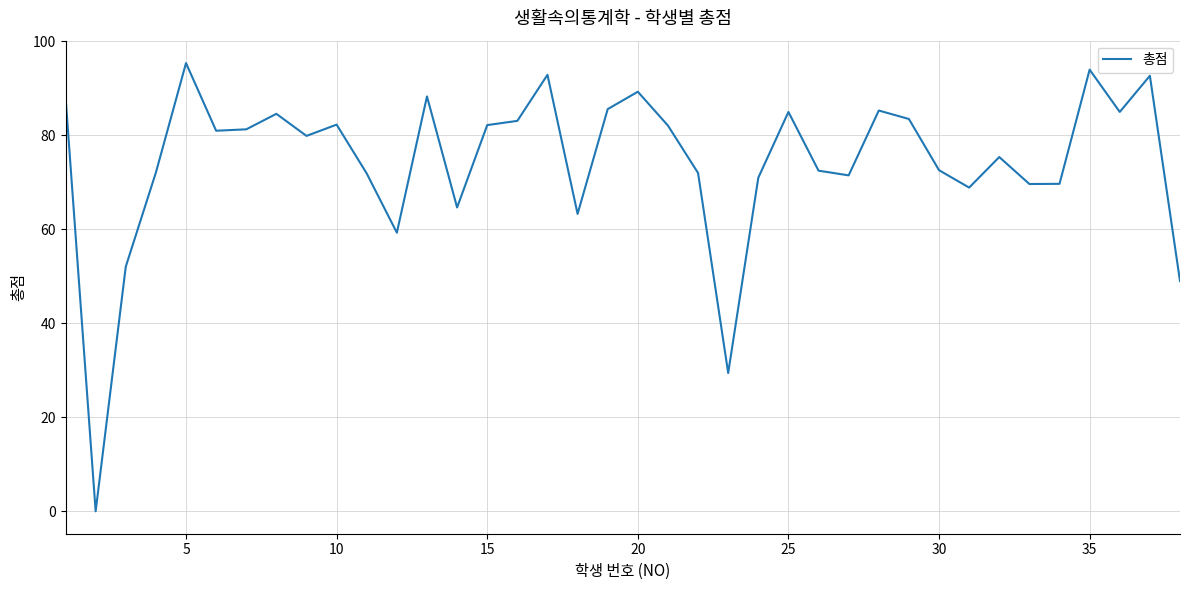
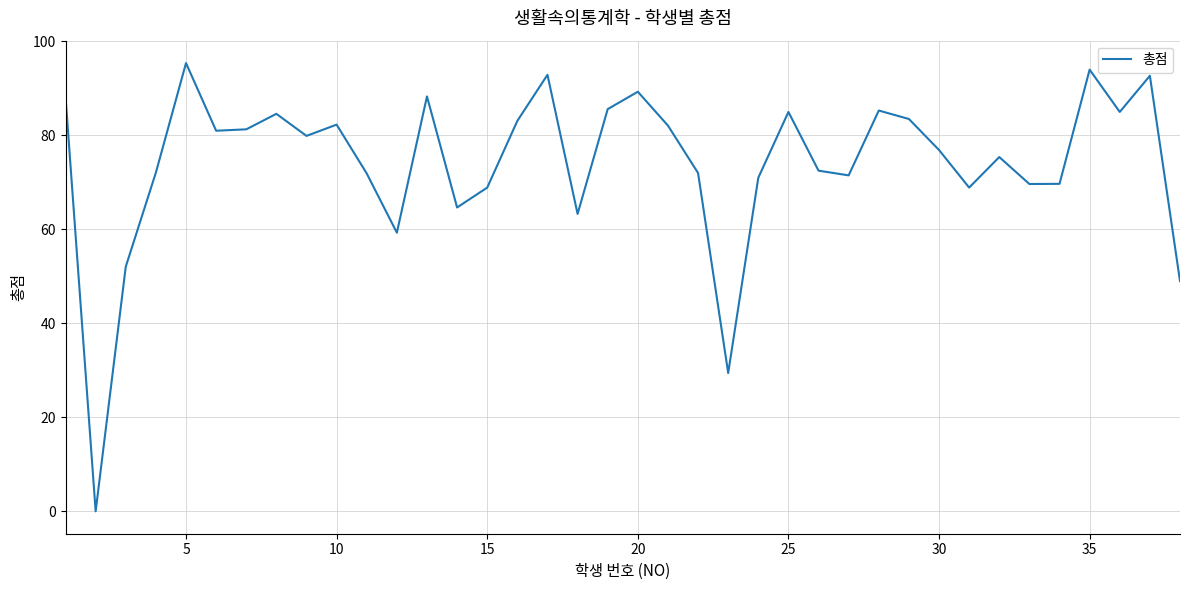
15: 82 -> 69
30: 73 -> 77
